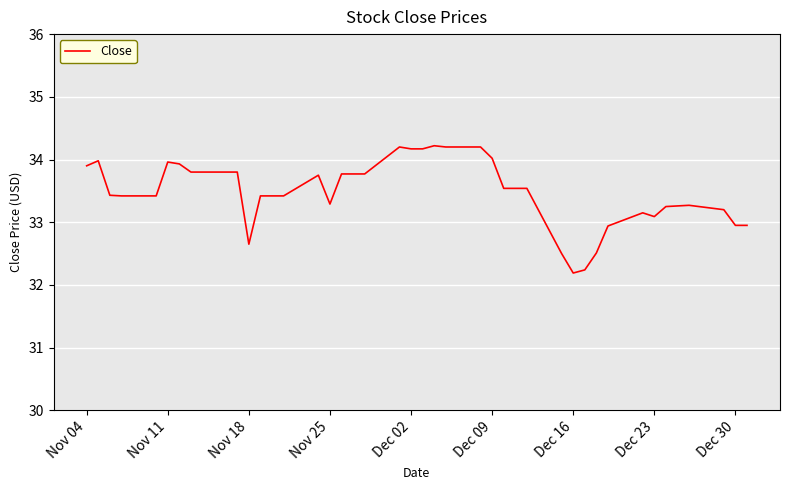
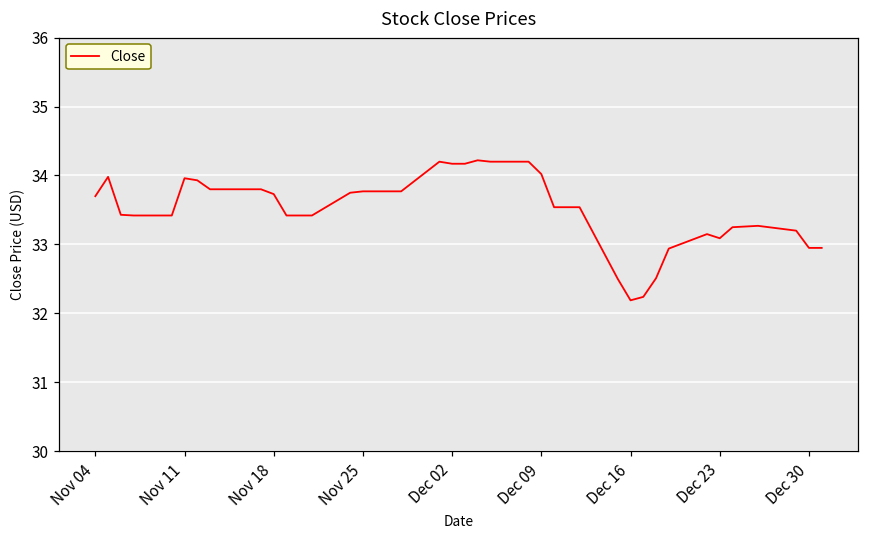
Nov 04: 33.9 -> 33.7
Nov 18: 32.7 -> 33.7
Nov 25: 33.3 -> 33.8
